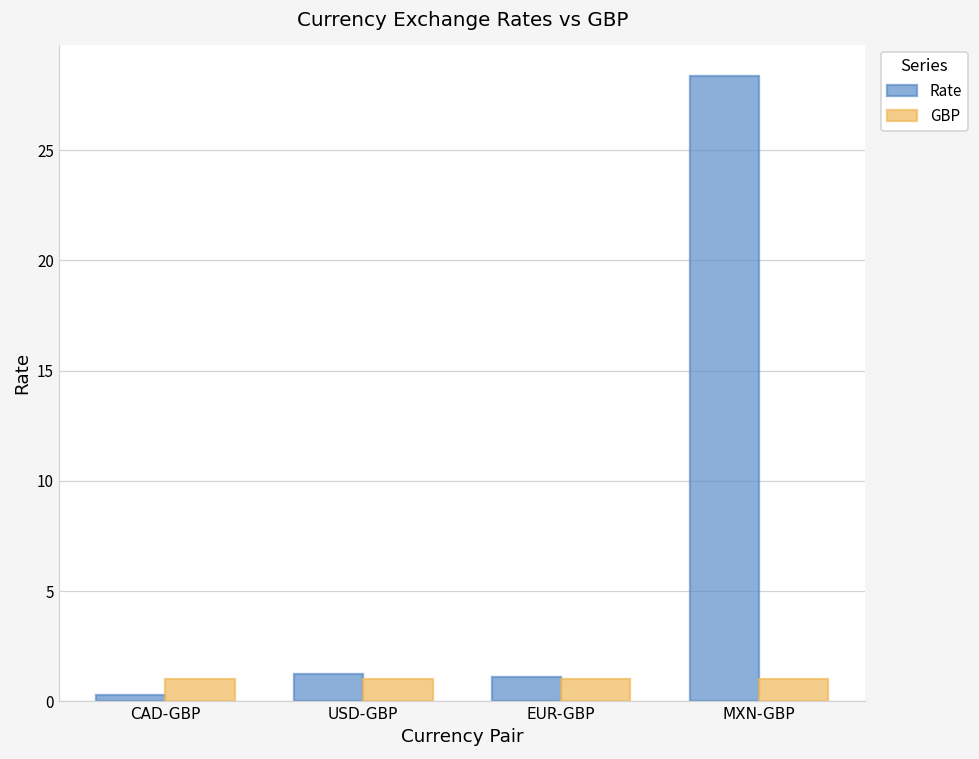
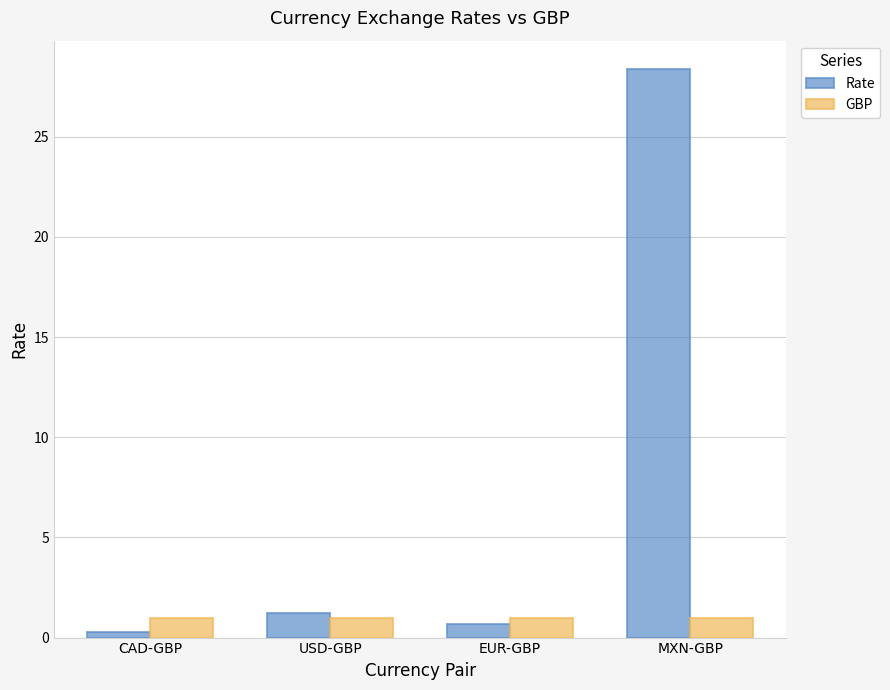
Rate, EUR-GBP: 1.1 -> 0.7
